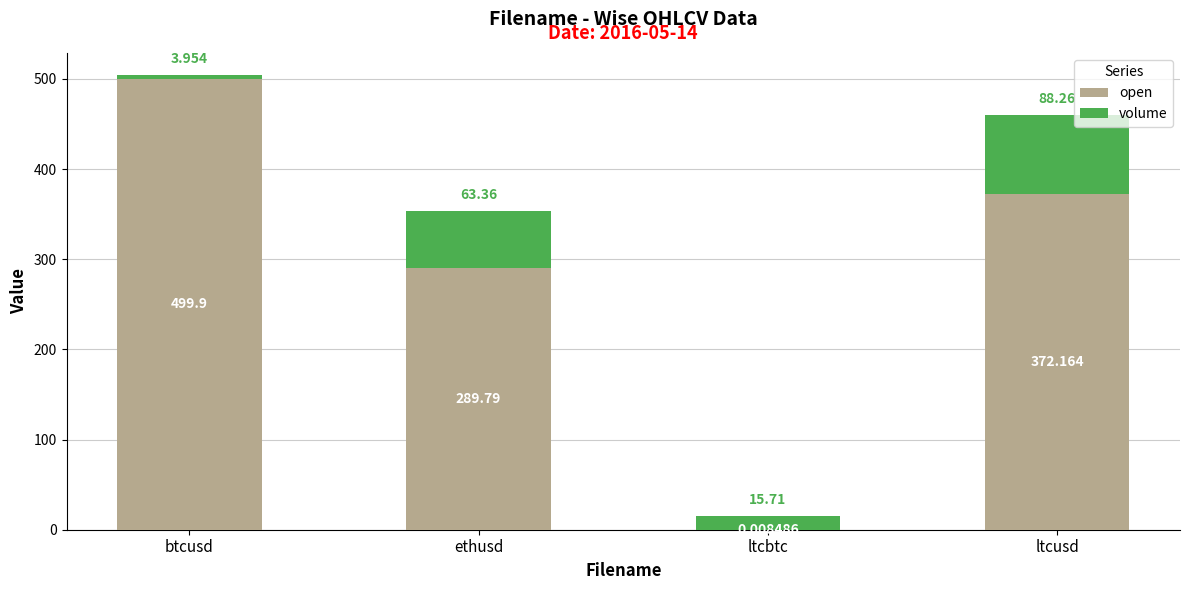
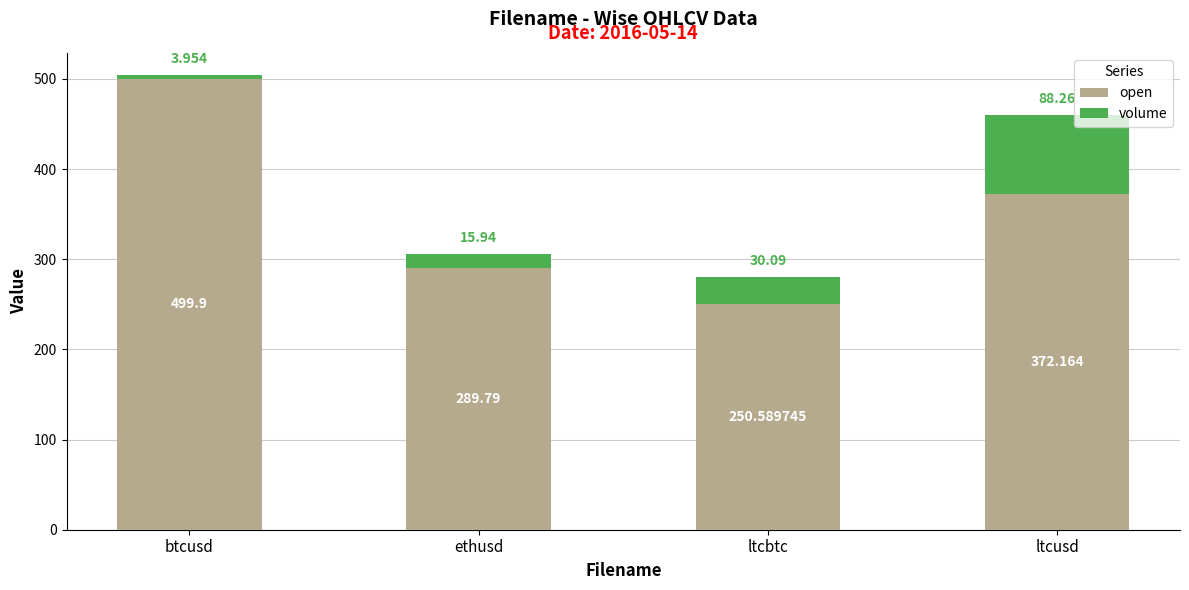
volume, ethusd: 63.36 -> 15.94
open, ltcbtc: 0.008486 -> 250.589745
volume, ltcbtc: 15.71 -> 30.09
